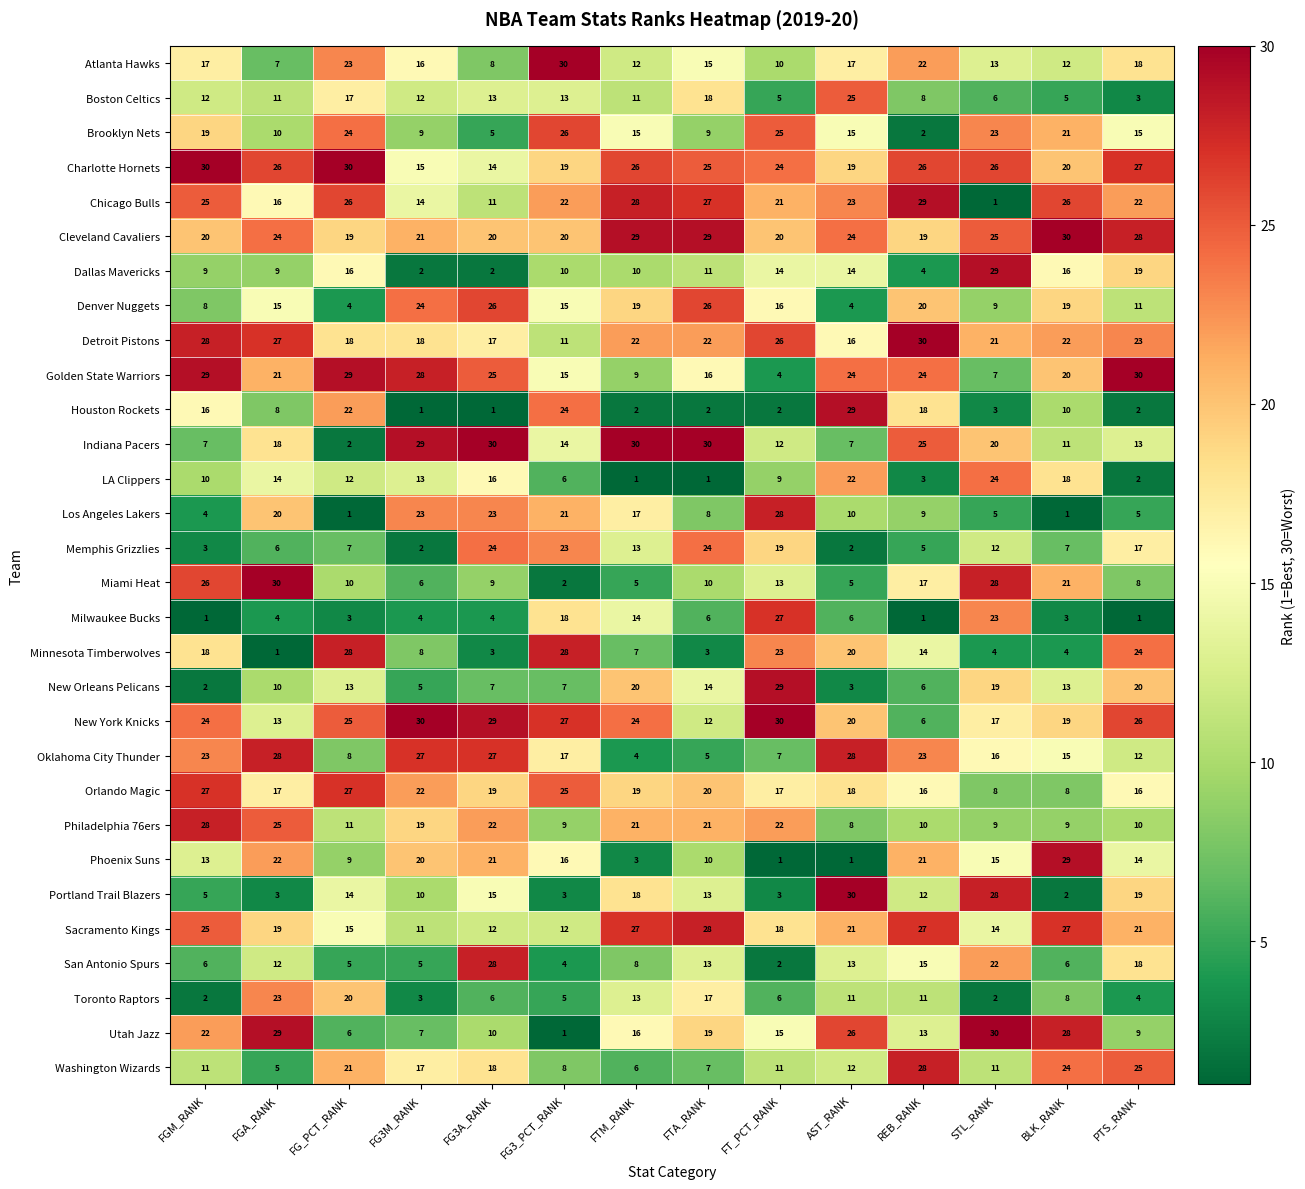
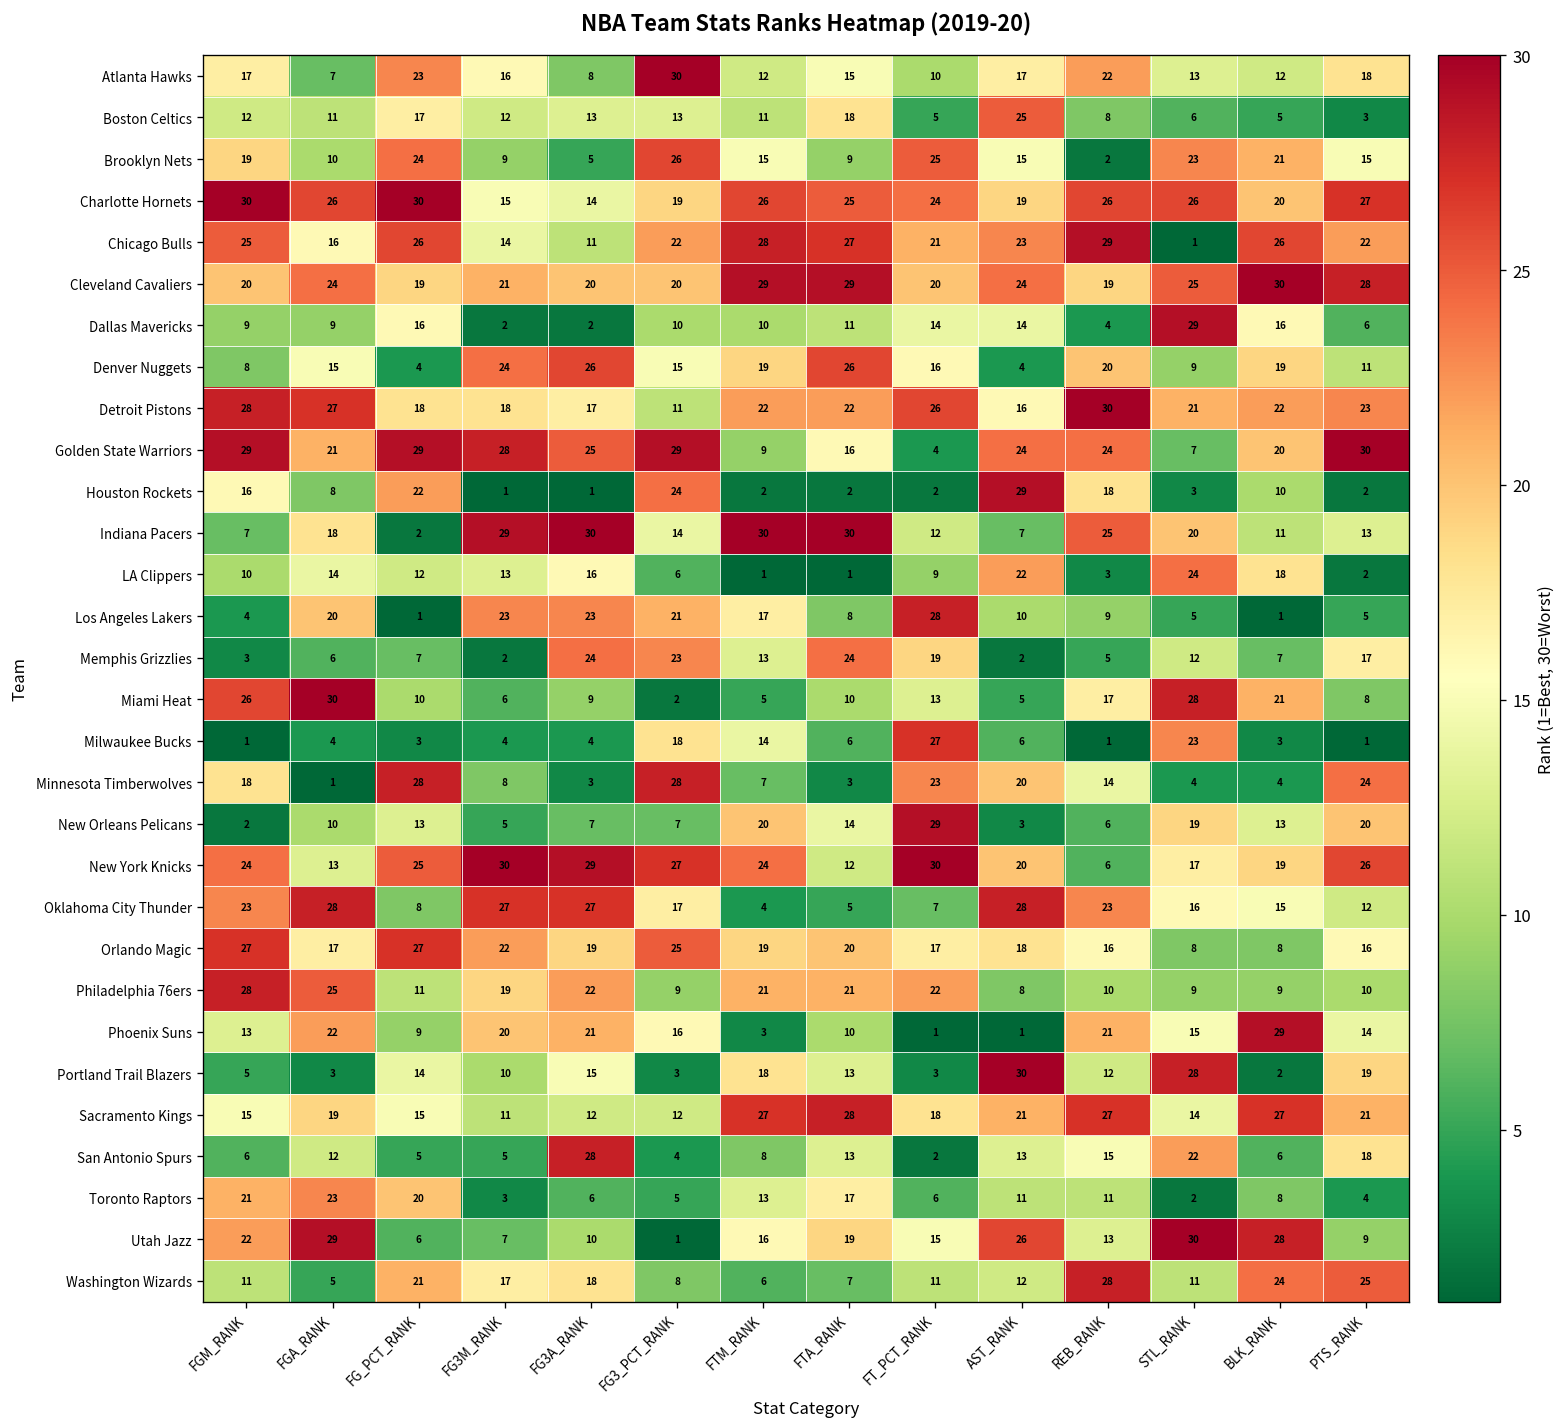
Dallas Mavericks, PTS_RANK: 19 -> 6
Golden State Warriors, FG3_PCT_RANK: 15 -> 29
Sacramento Kings, FGM_RANK: 25 -> 15
Toronto Raptors, FGM_RANK: 2 -> 21
